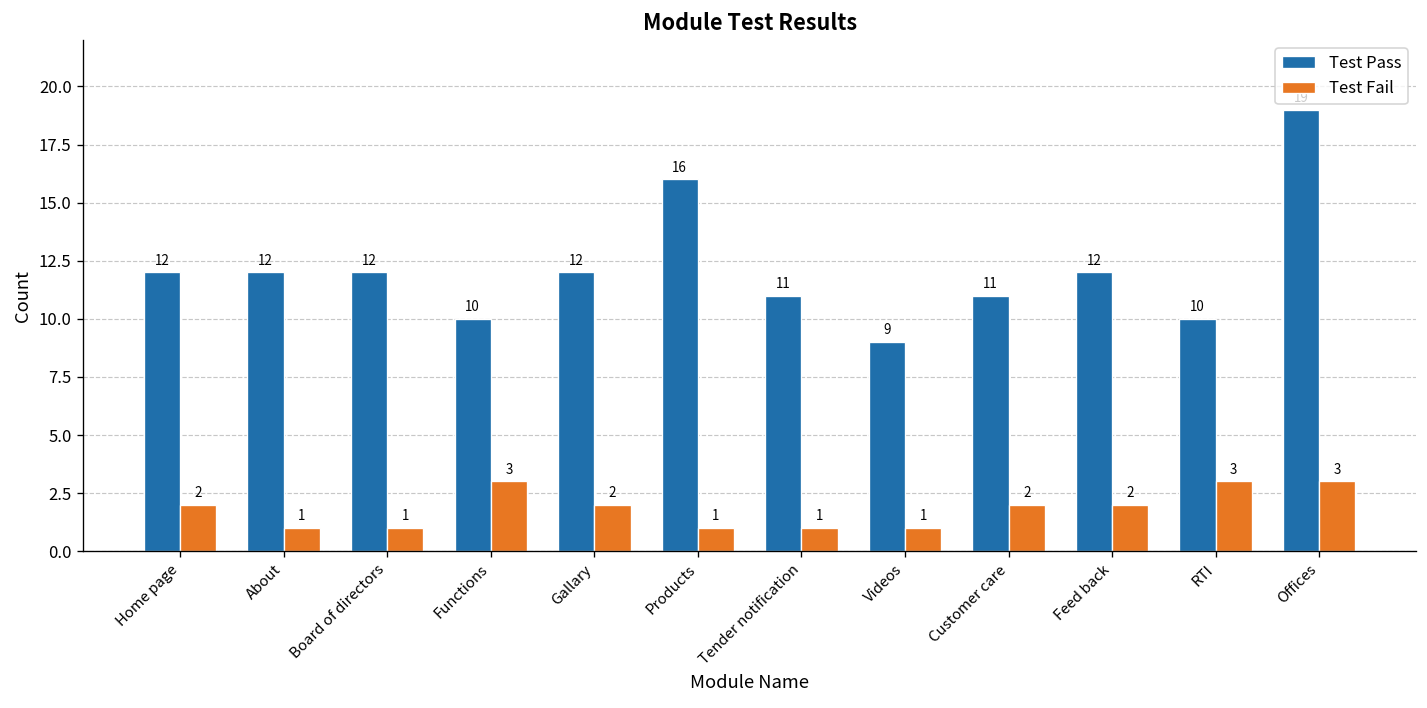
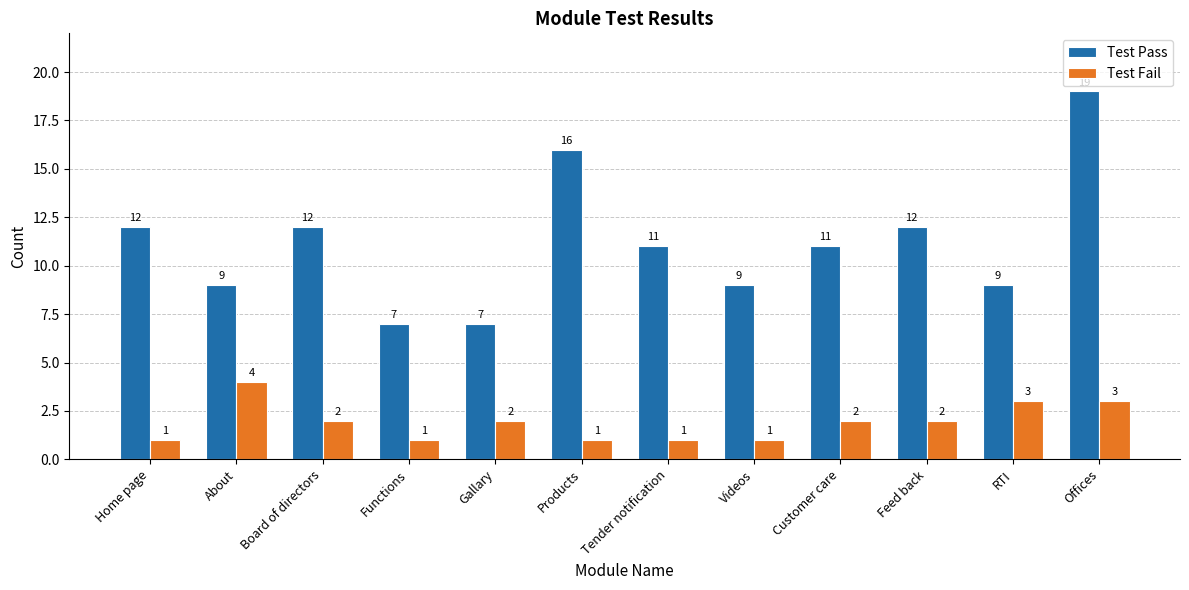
Test Fail, Home page: 2 -> 1
Test Pass, About: 12 -> 9
Test Fail, About: 1 -> 4
Test Fail, Board of directors: 1 -> 2
Test Pass, Functions: 10 -> 7
Test Fail, Functions: 3 -> 1
Test Pass, Gallary: 12 -> 7
Test Pass, RTI: 10 -> 9
